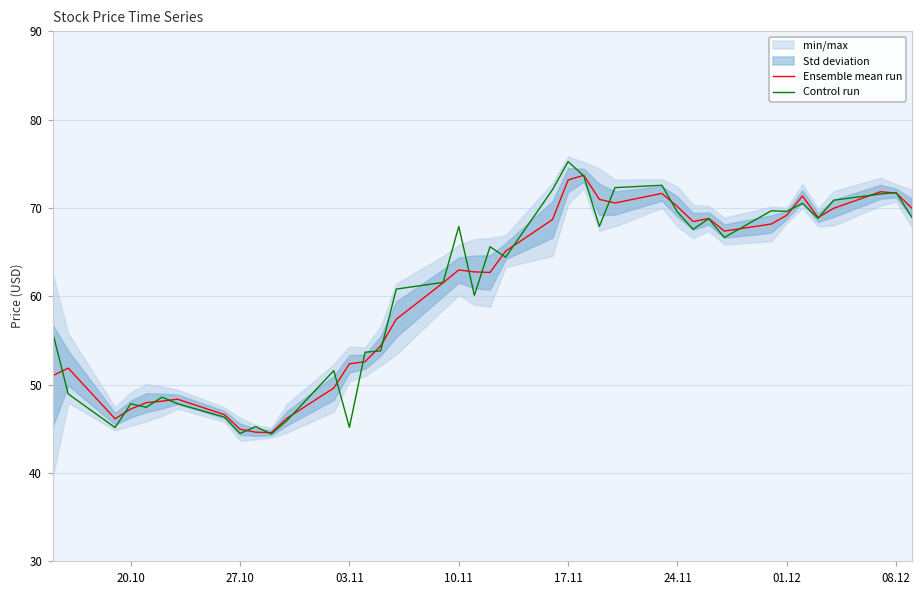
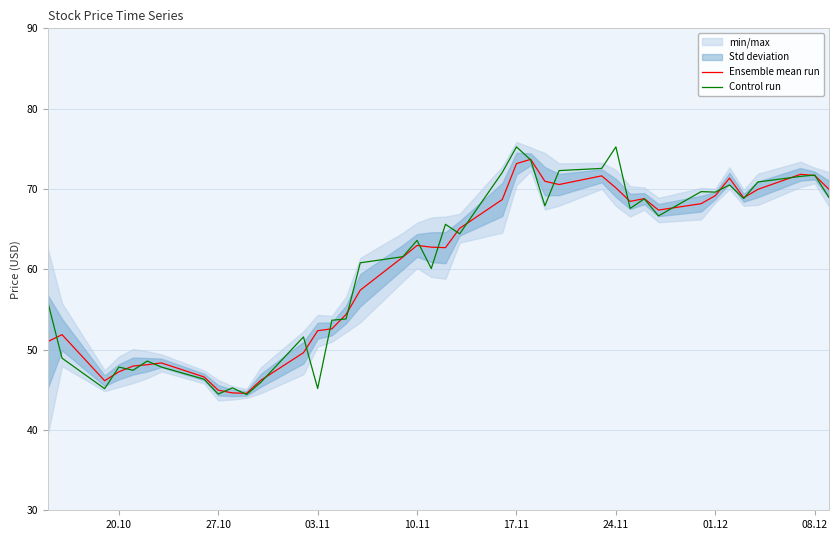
Control run, 10.11: 68 -> 64
Control run, 24.11: 70 -> 75
